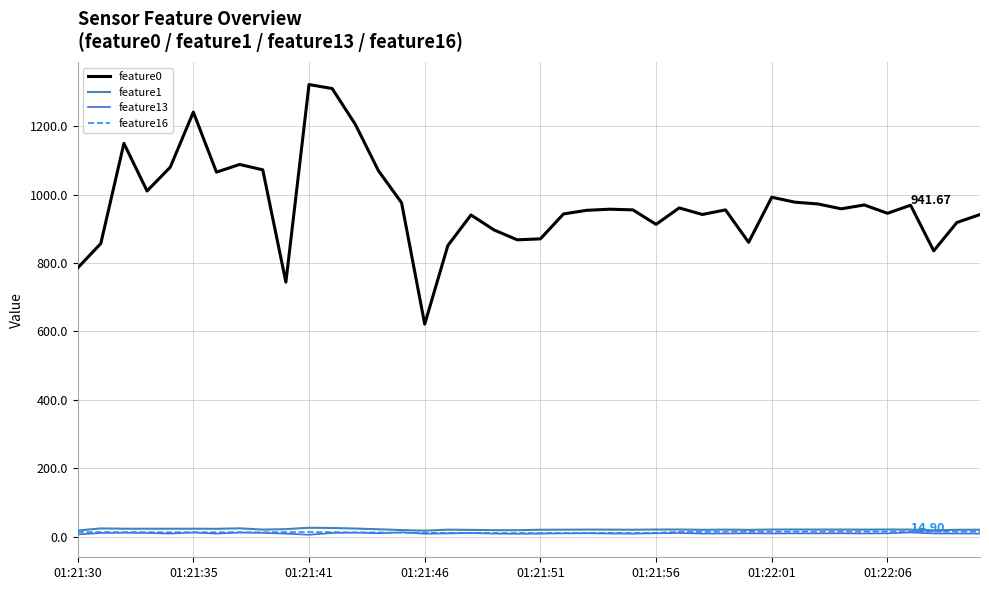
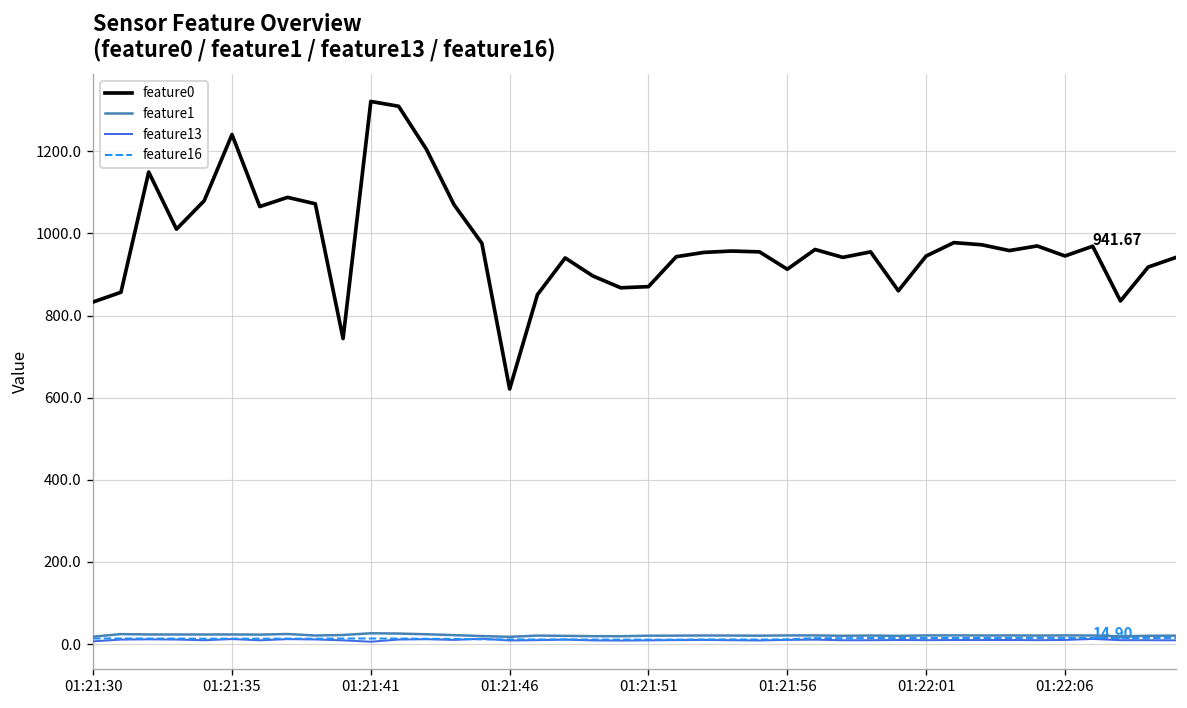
feature0, 01:21:30: 790 -> 830
feature0, 01:22:01: 990 -> 950
